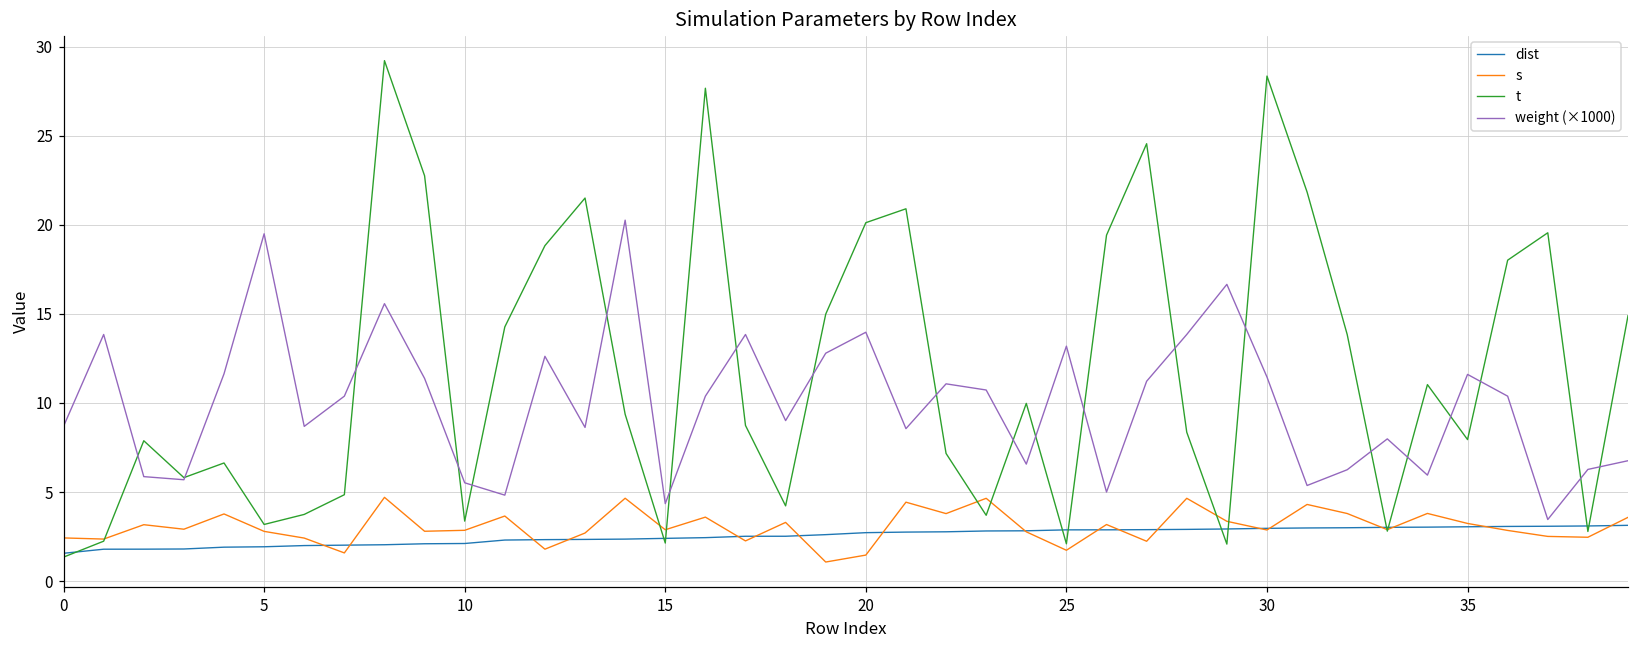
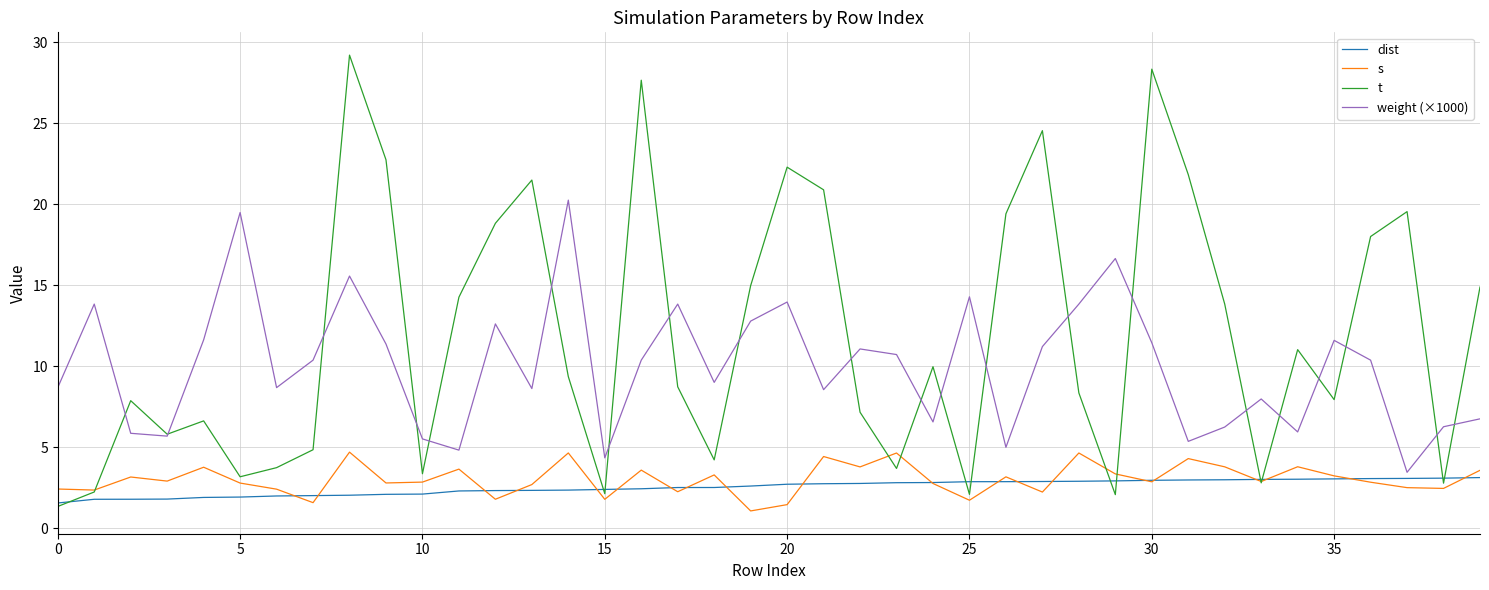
s, 15: 2.9 -> 1.8
t, 20: 20.1 -> 22.3
weight (×1000), 25: 13.2 -> 14.3
